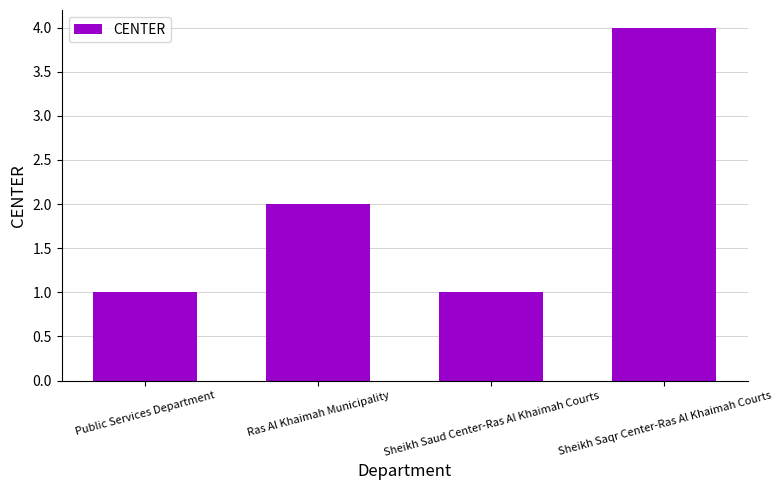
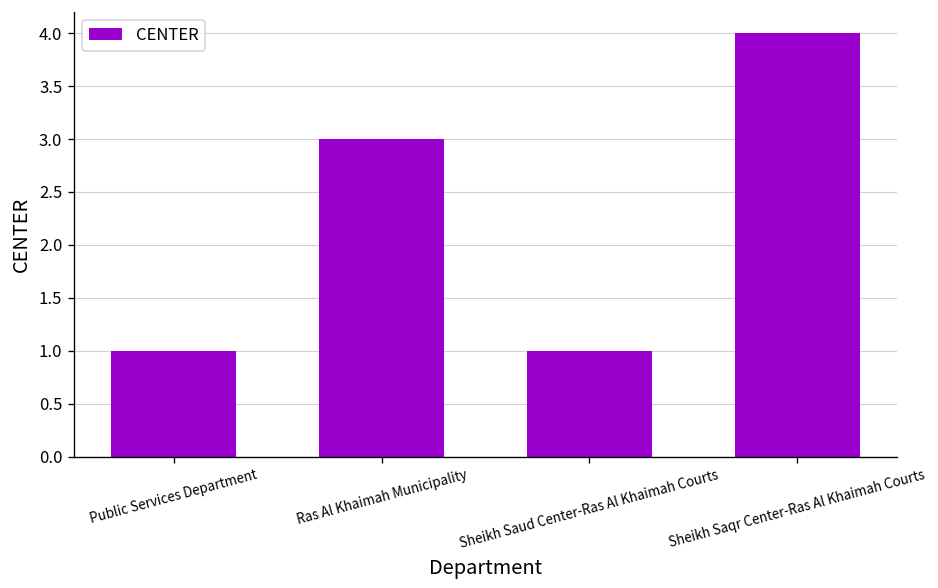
Ras Al Khaimah Municipality: 2 -> 3
